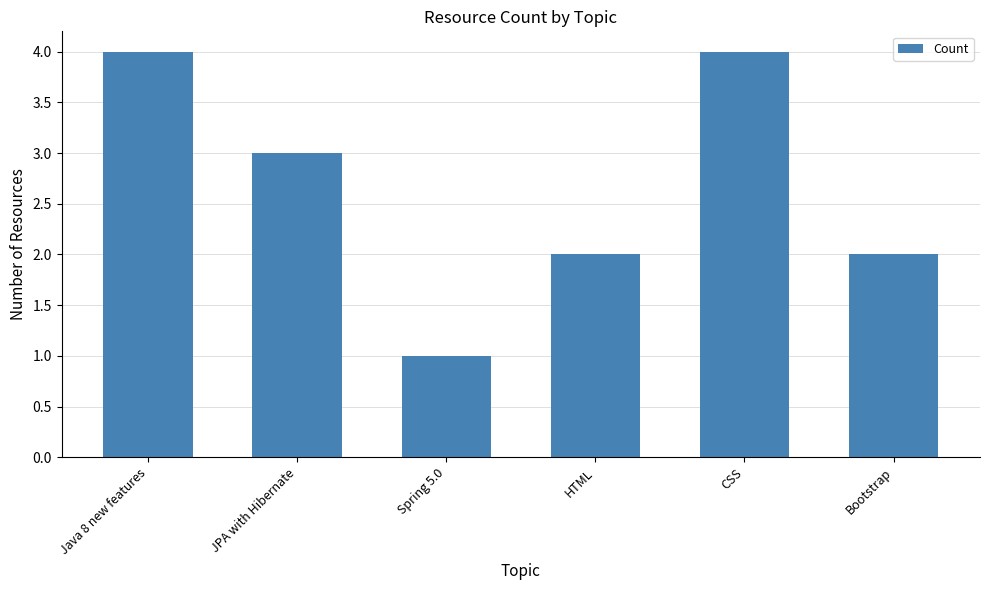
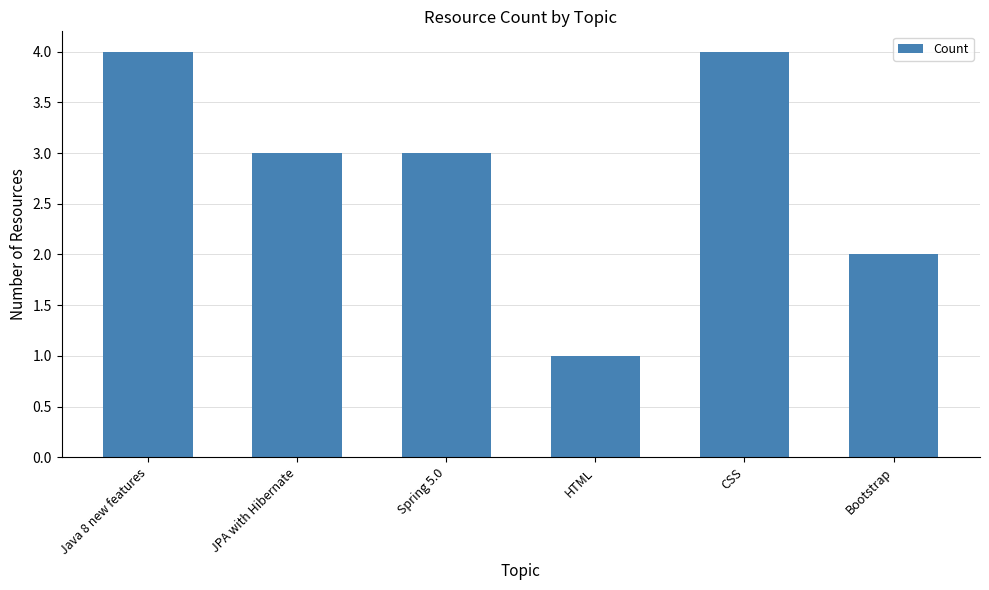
Spring 5.0: 1 -> 3
HTML: 2 -> 1
